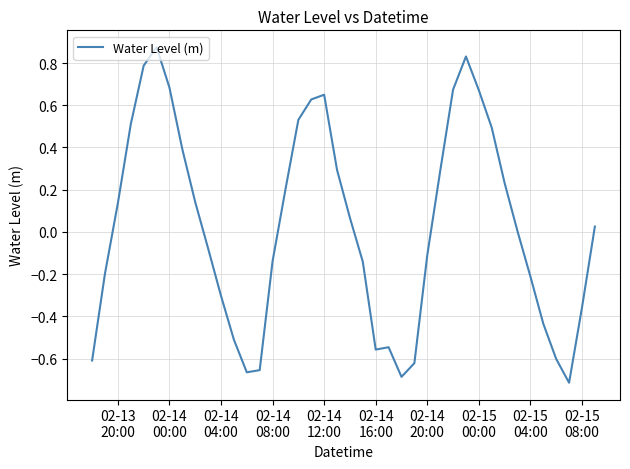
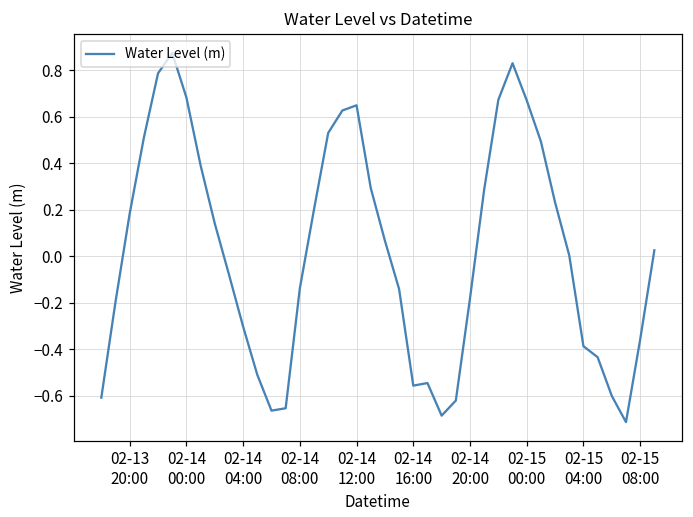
02-13 20:00: 0.14 -> 0.18
02-14 20:00: -0.11 -> -0.18
02-15 04:00: -0.21 -> -0.39
